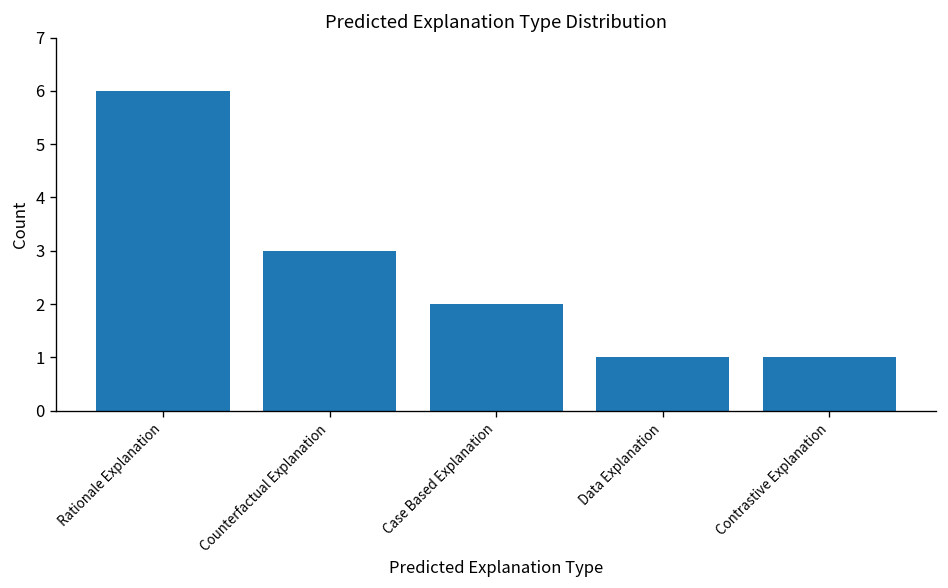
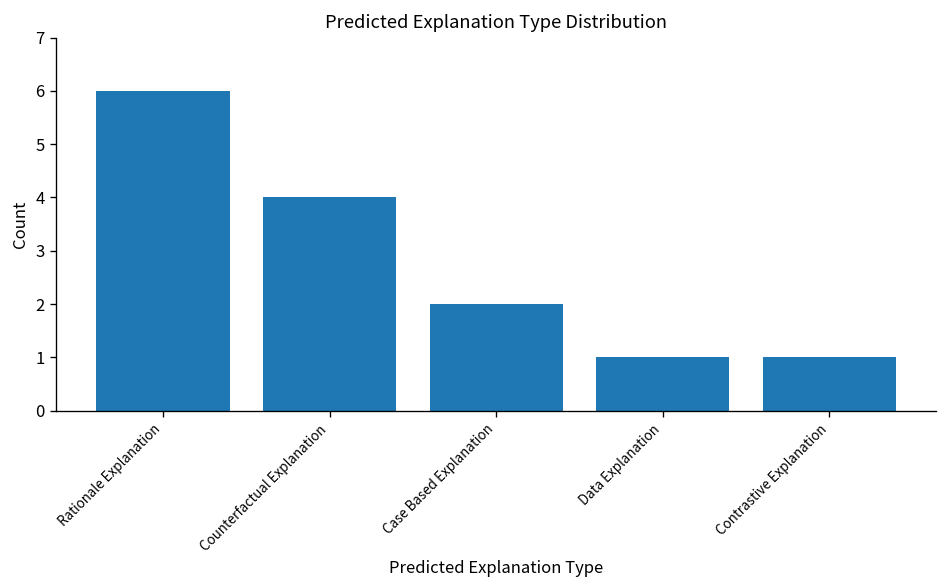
Counterfactual Explanation: 3 -> 4
